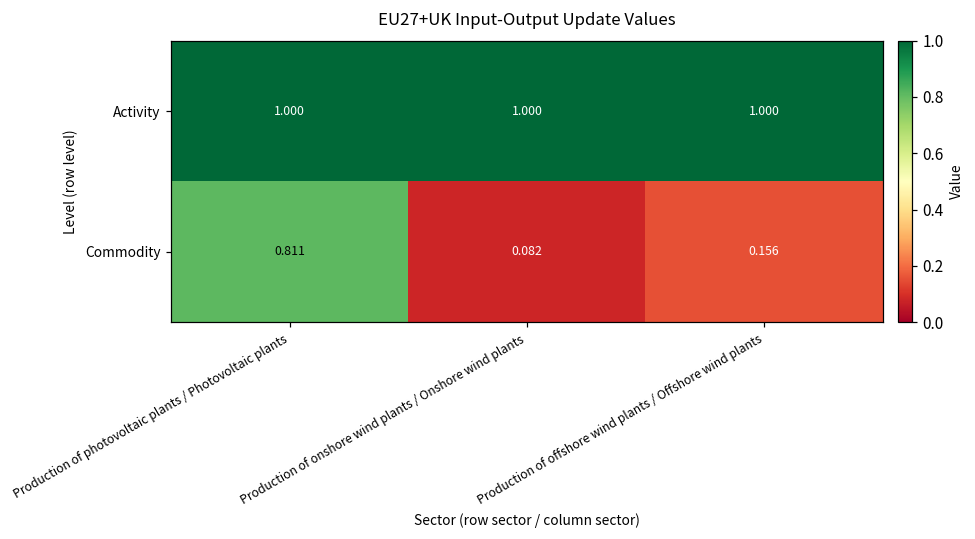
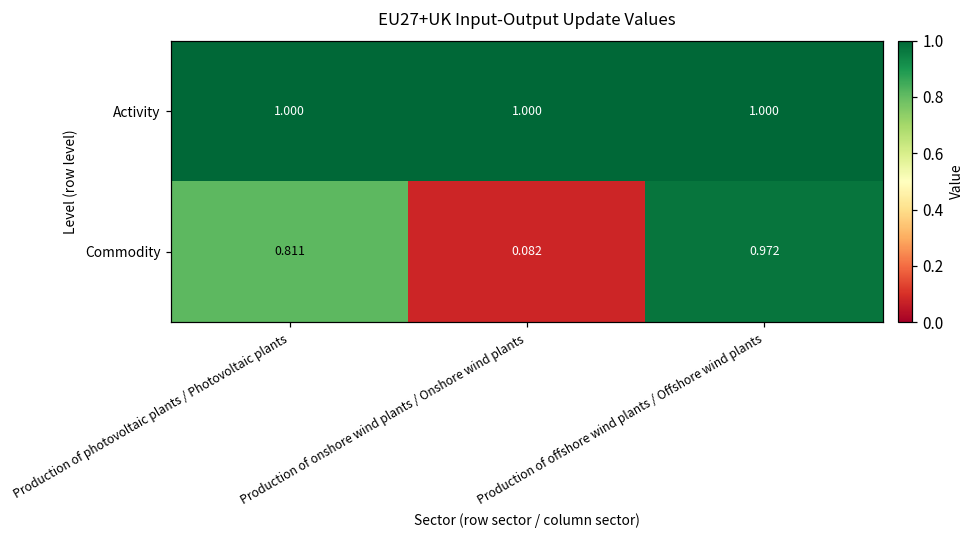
Commodity, Production of offshore wind plants / Offshore wind plants: 0.156 -> 0.972
